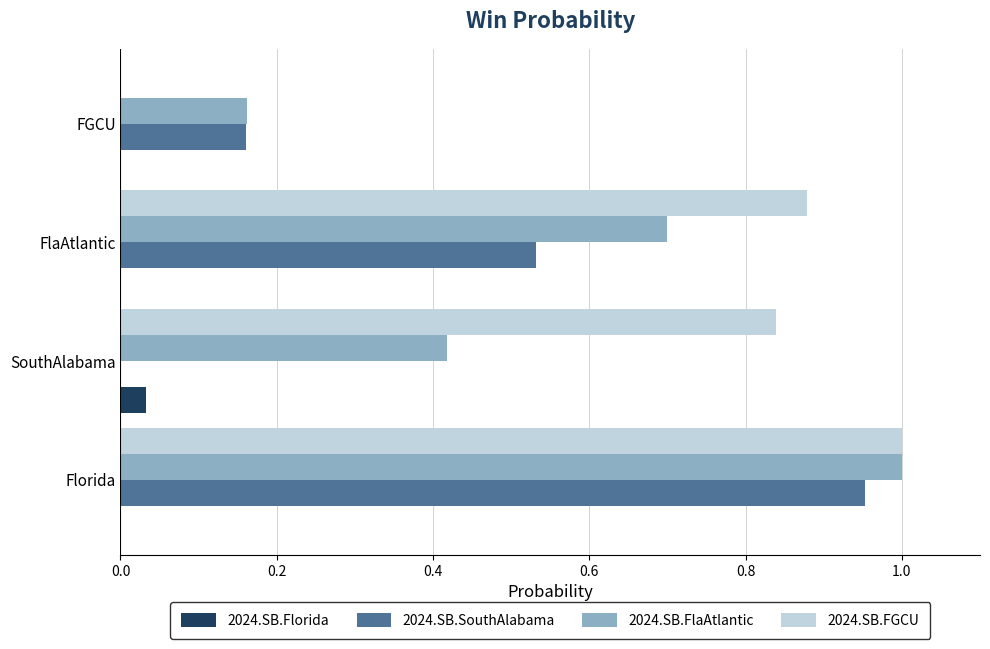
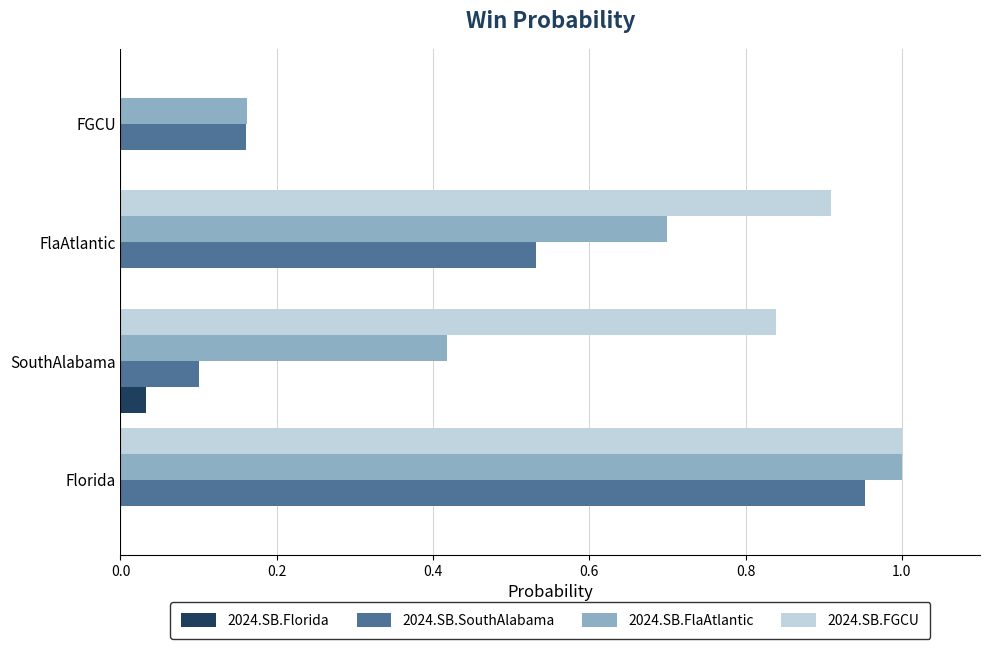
2024.SB.FGCU, FlaAtlantic: 0.88 -> 0.91
2024.SB.SouthAlabama, SouthAlabama: 0.0 -> 0.1
